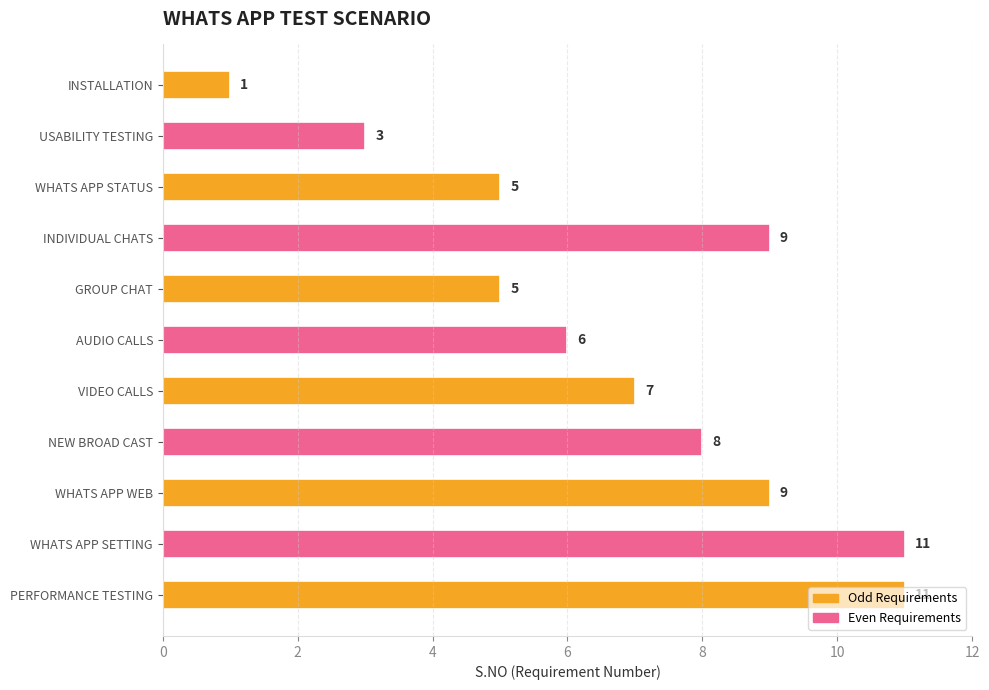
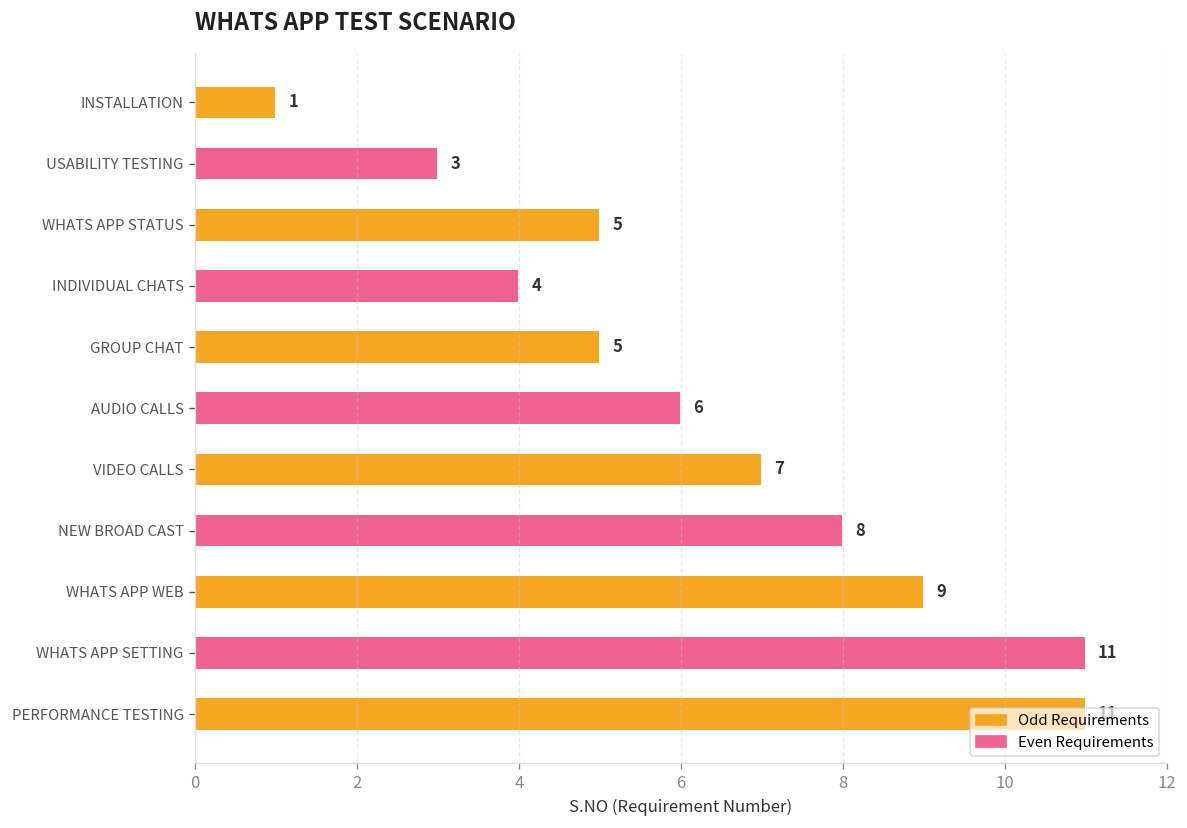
INDIVIDUAL CHATS: 9 -> 4
